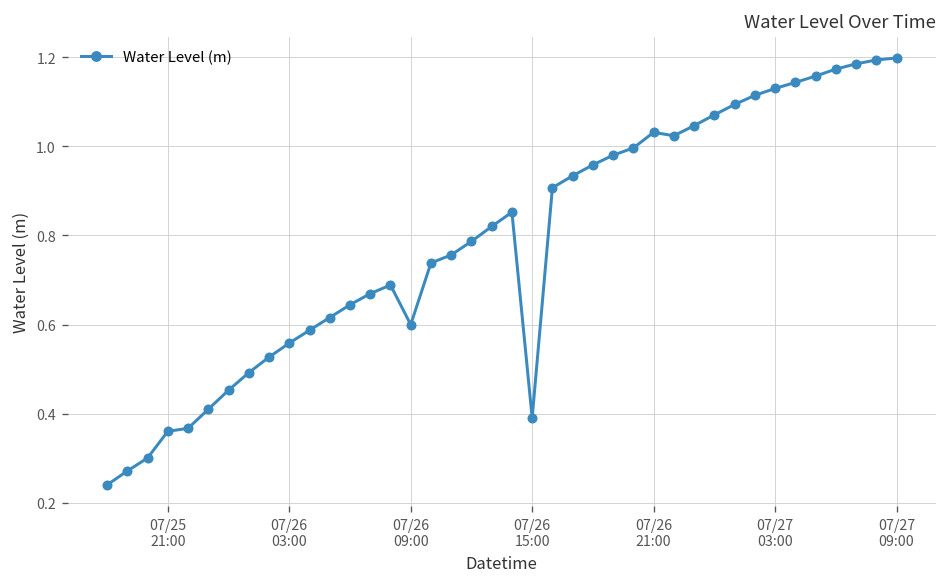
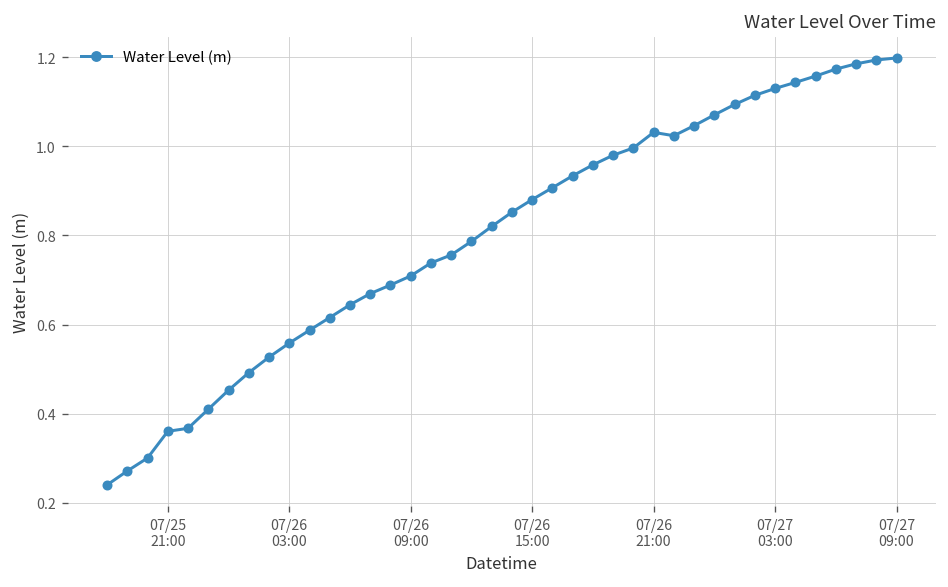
07/26 09:00: 0.60 -> 0.71
07/26 15:00: 0.39 -> 0.88
